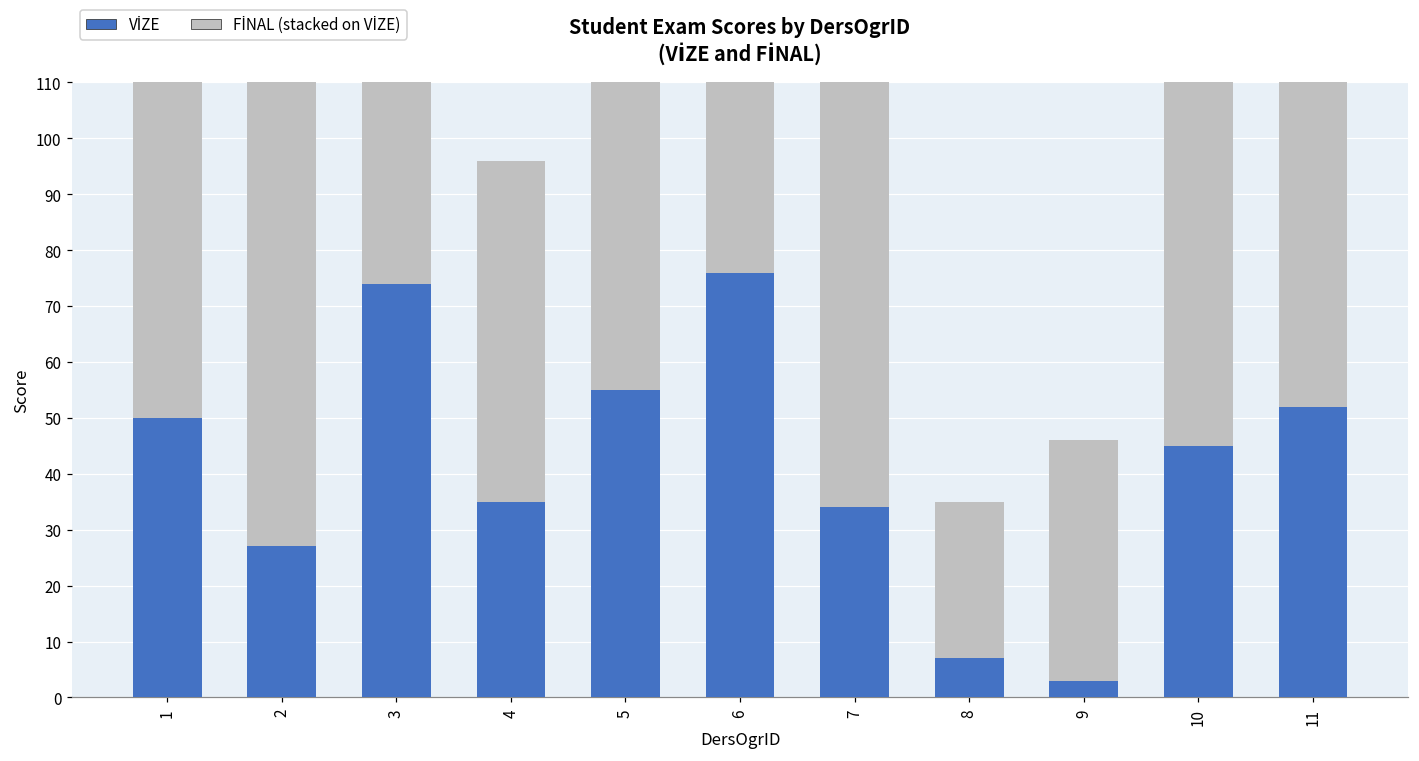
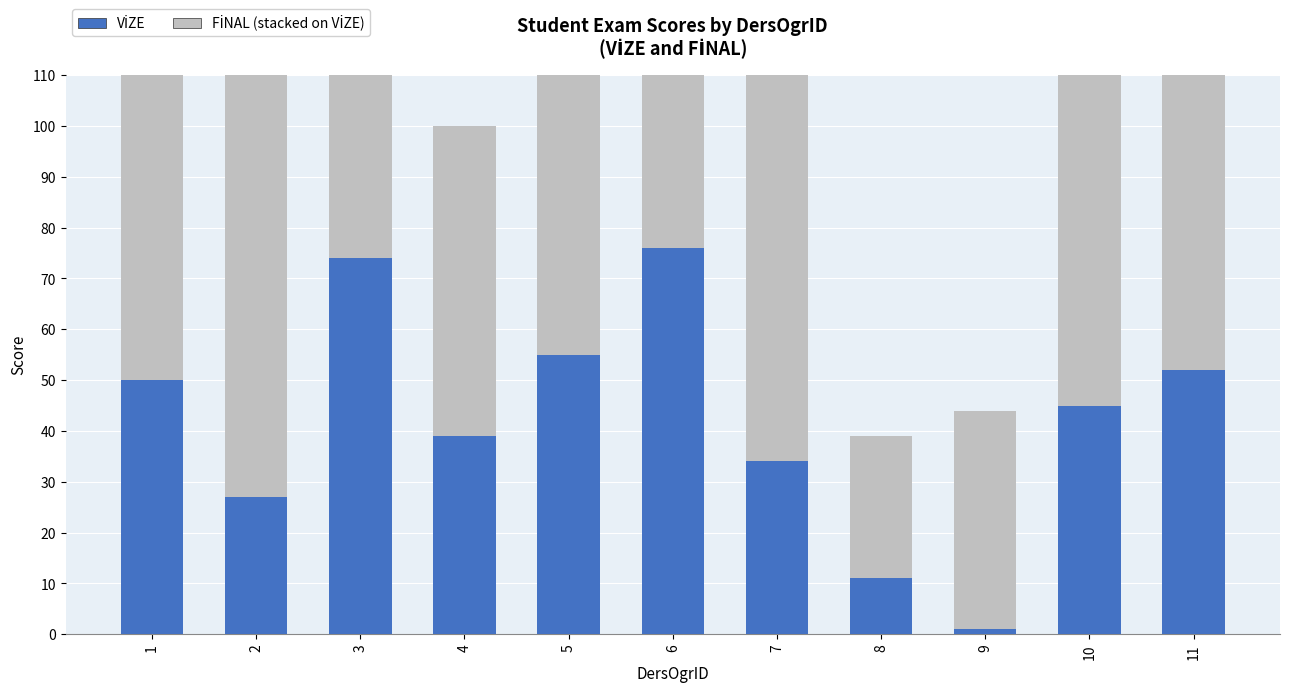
VİZE, 4: 35 -> 39
VİZE, 8: 7 -> 11
VİZE, 9: 3 -> 1
